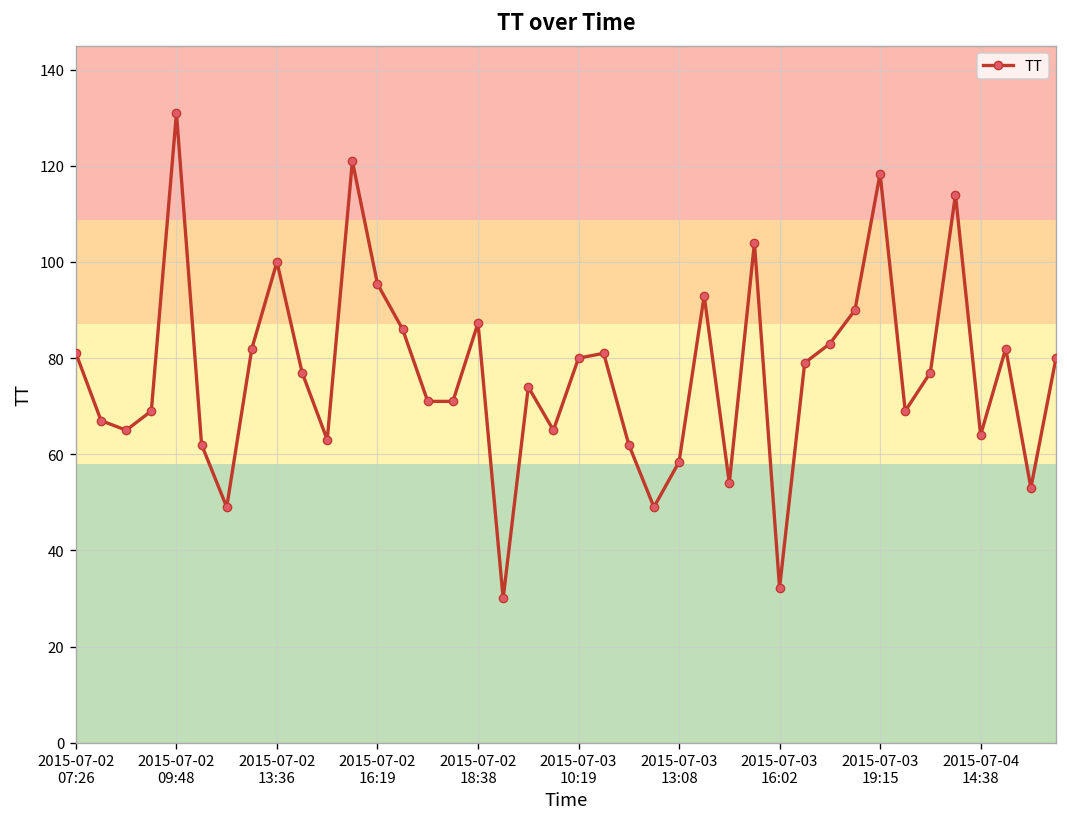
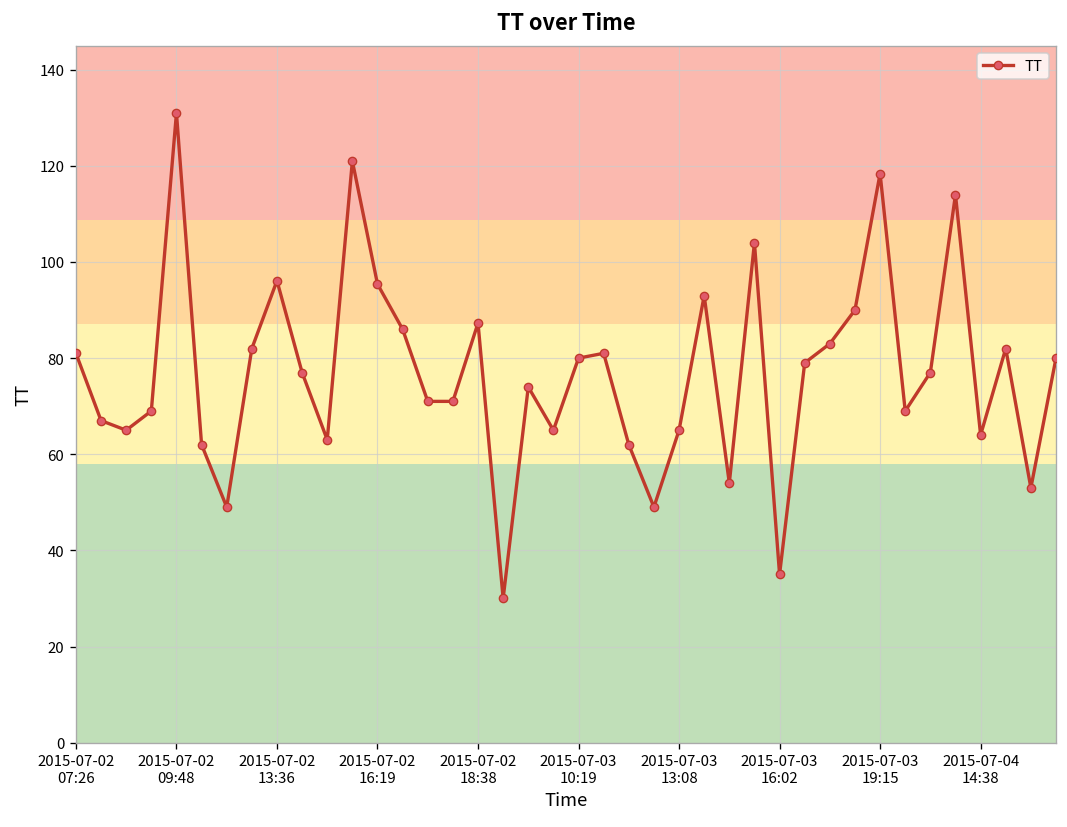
2015-07-02 13:36: 100 -> 96
2015-07-03 13:08: 58 -> 65
2015-07-03 16:02: 32 -> 35
